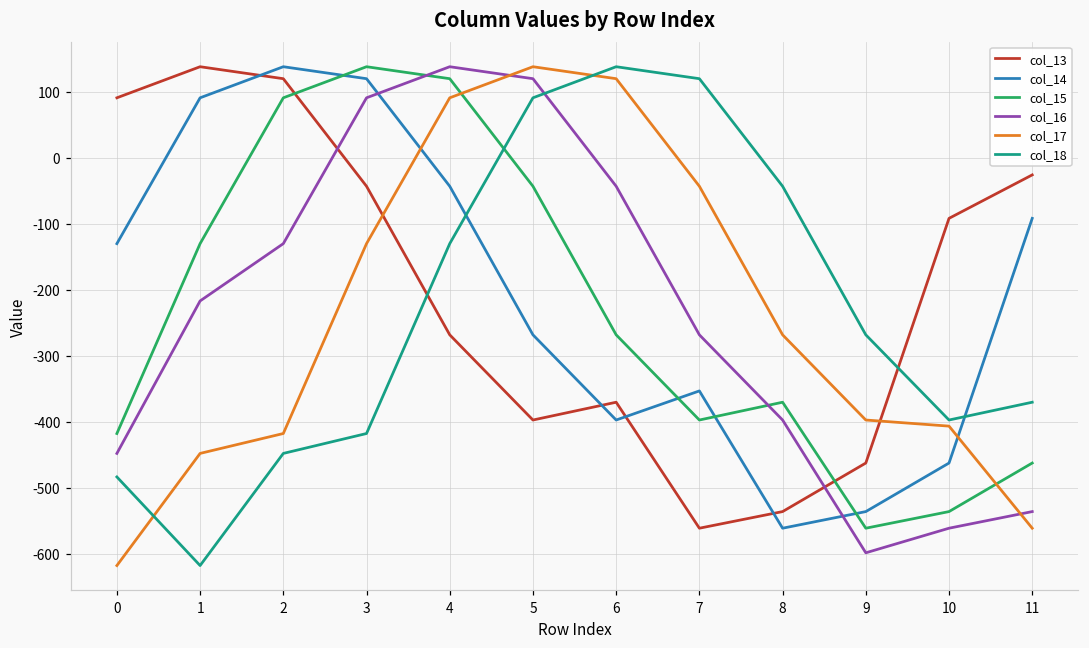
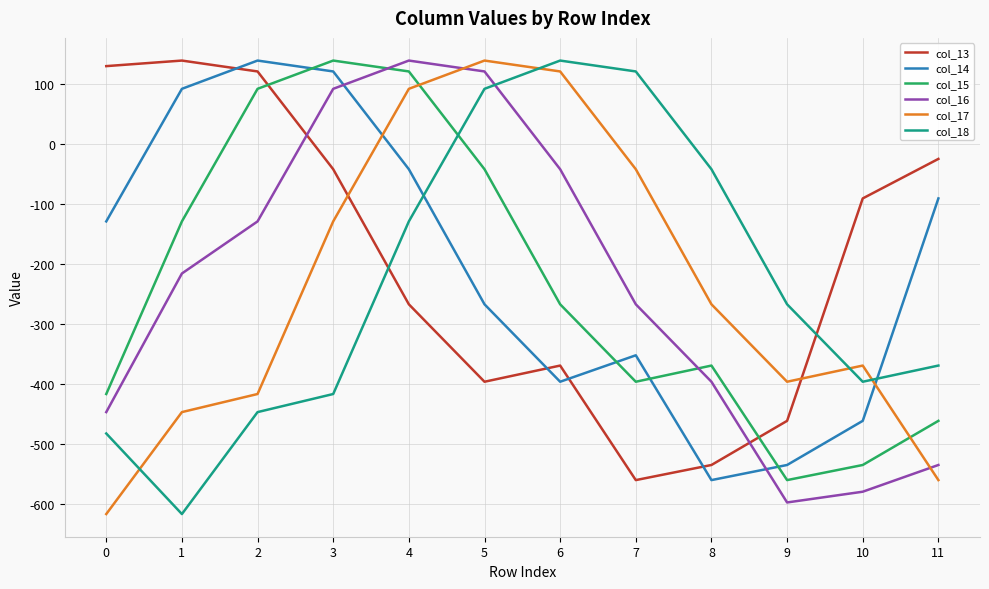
col_13, 0: 90 -> 130
col_16, 10: -560 -> -580
col_17, 10: -410 -> -370
